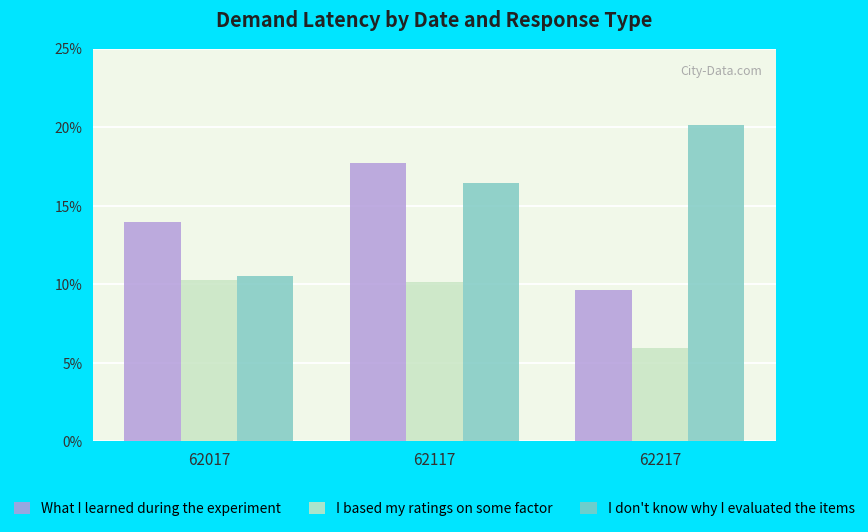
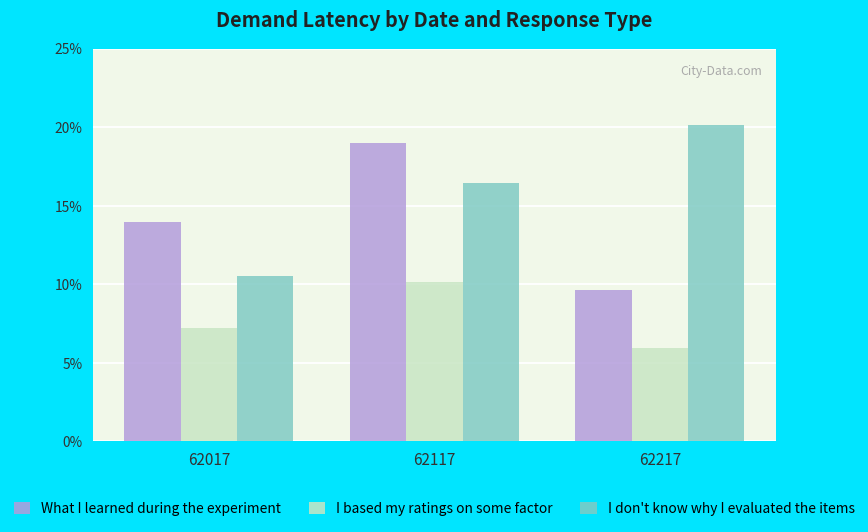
I based my ratings on some factor, 62017: 10.3% -> 7.2%
What I learned during the experiment, 62117: 17.7% -> 19.0%
